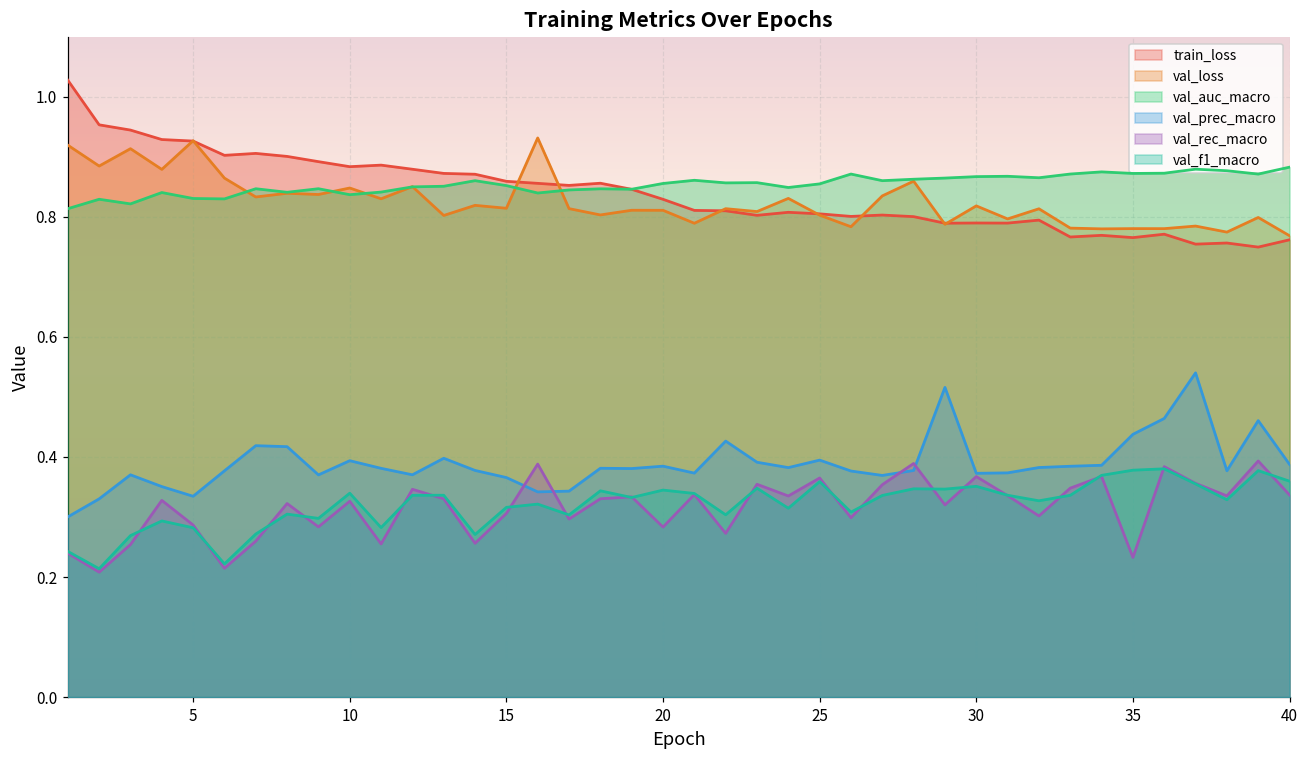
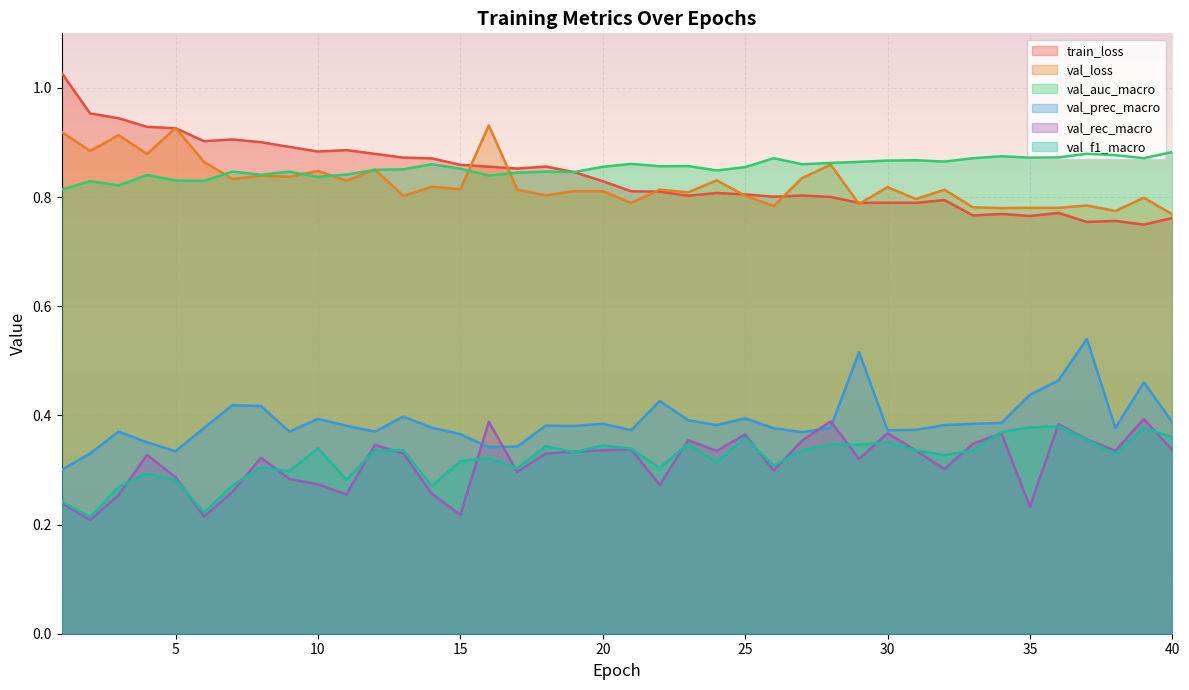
val_rec_macro, 10: 0.33 -> 0.27
val_rec_macro, 15: 0.31 -> 0.22
val_rec_macro, 20: 0.28 -> 0.34
